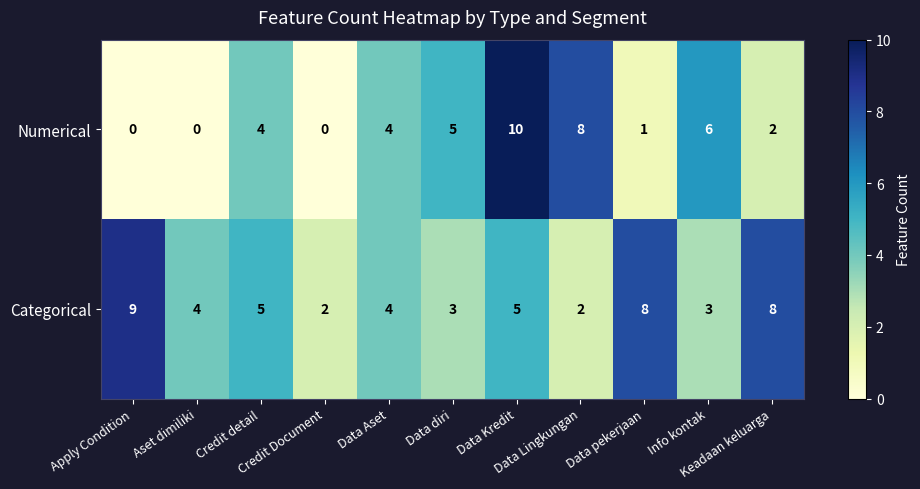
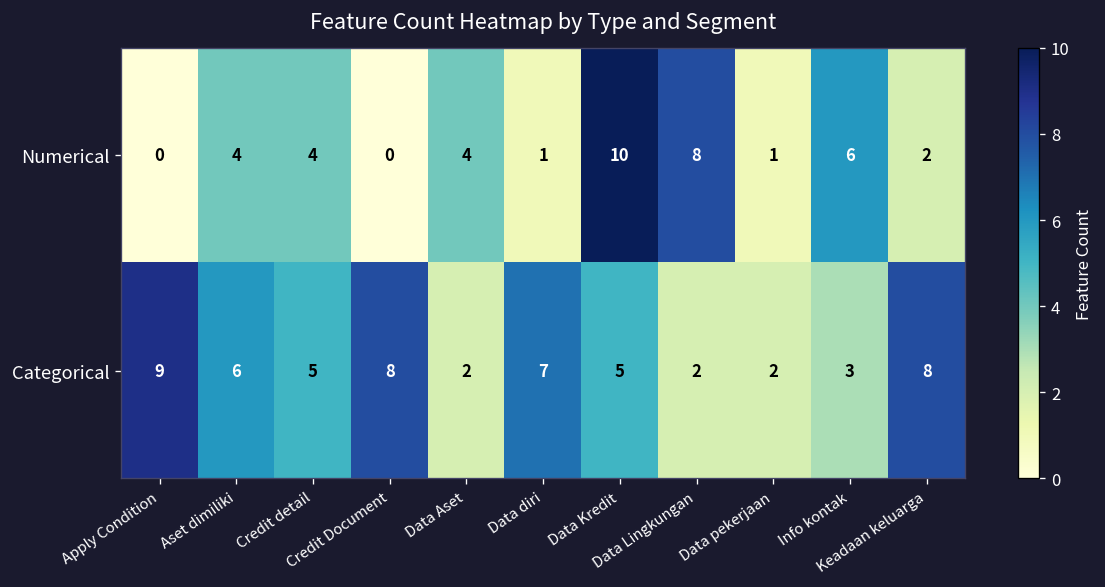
Numerical, Aset dimiliki: 0 -> 4
Numerical, Data diri: 5 -> 1
Categorical, Aset dimiliki: 4 -> 6
Categorical, Credit Document: 2 -> 8
Categorical, Data Aset: 4 -> 2
Categorical, Data diri: 3 -> 7
Categorical, Data pekerjaan: 8 -> 2
